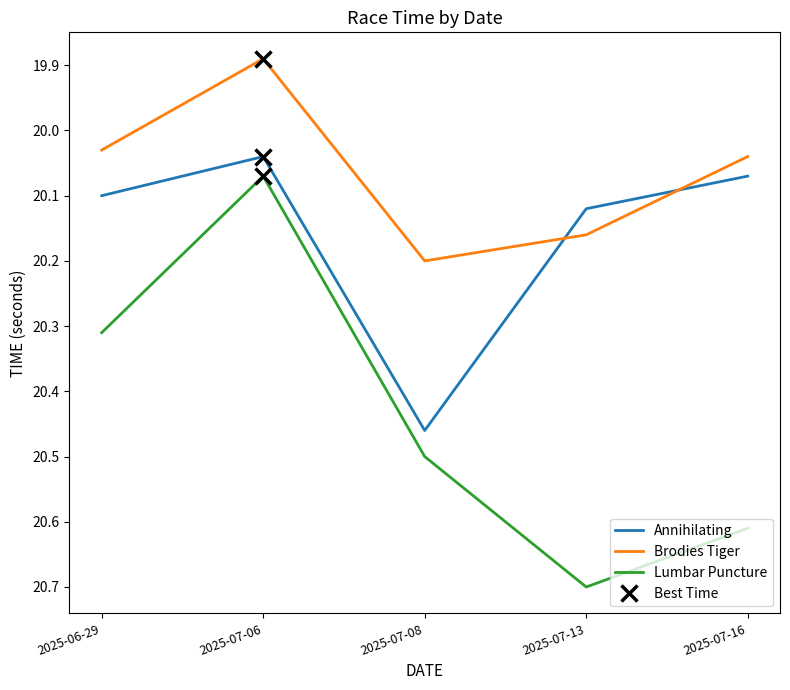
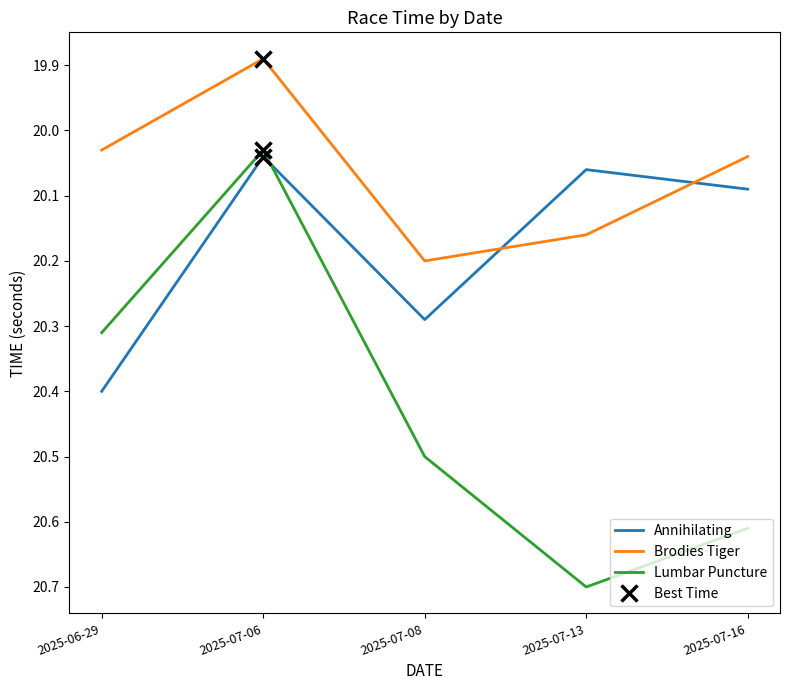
Annihilating, 2025-06-29: 20.1 -> 20.4
Lumbar Puncture, 2025-07-06: 20.07 -> 20.03
Annihilating, 2025-07-08: 20.46 -> 20.29
Annihilating, 2025-07-13: 20.12 -> 20.06
Annihilating, 2025-07-16: 20.07 -> 20.09
